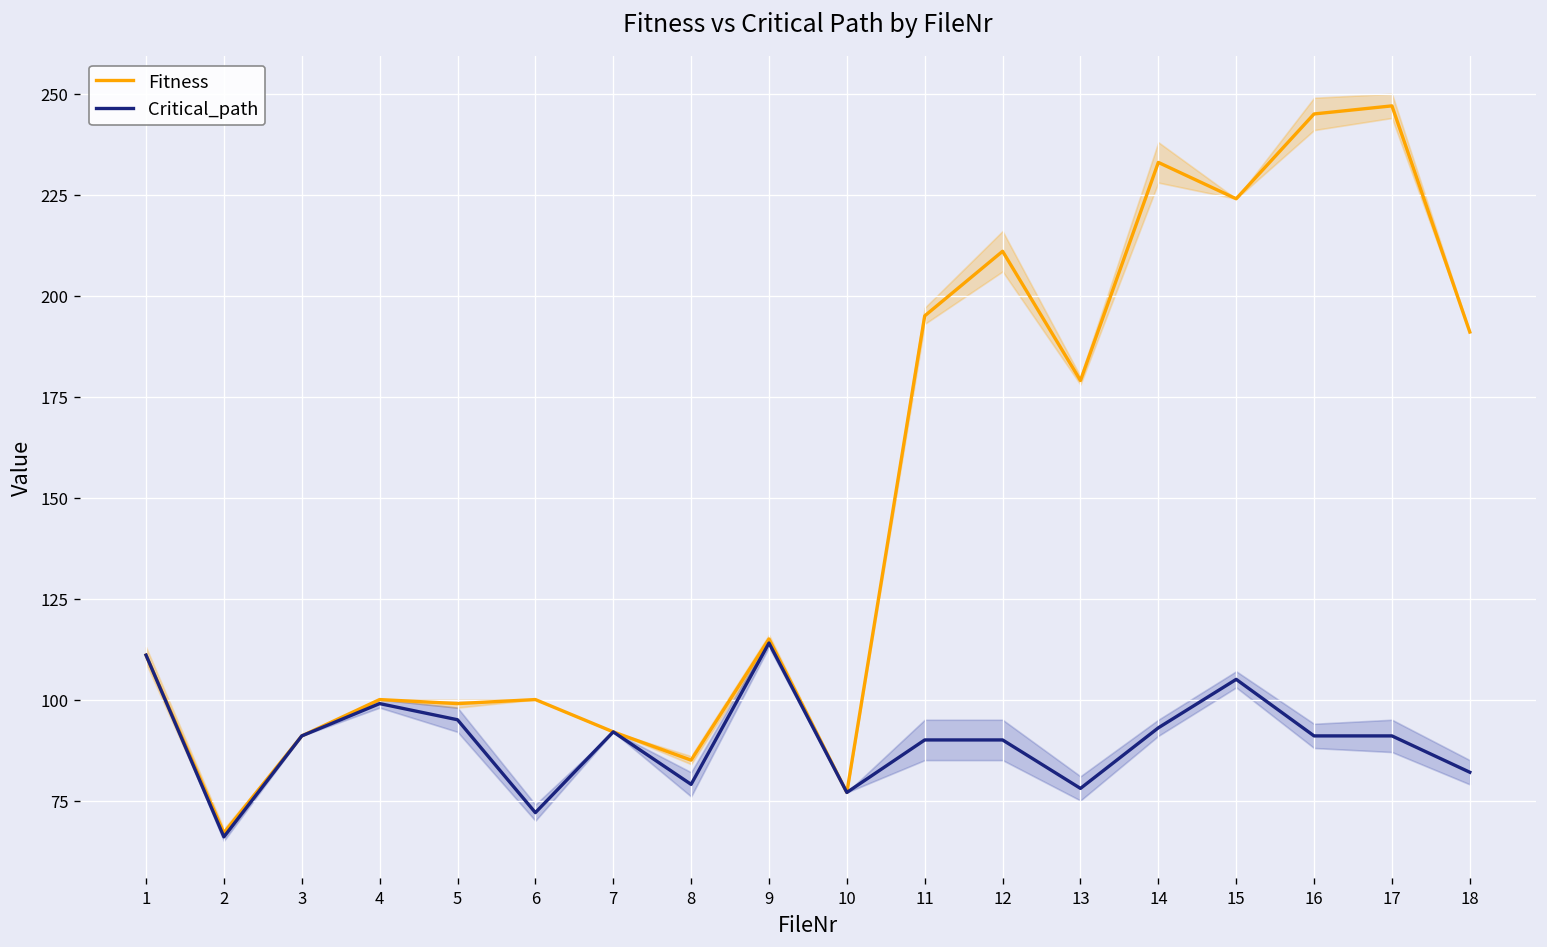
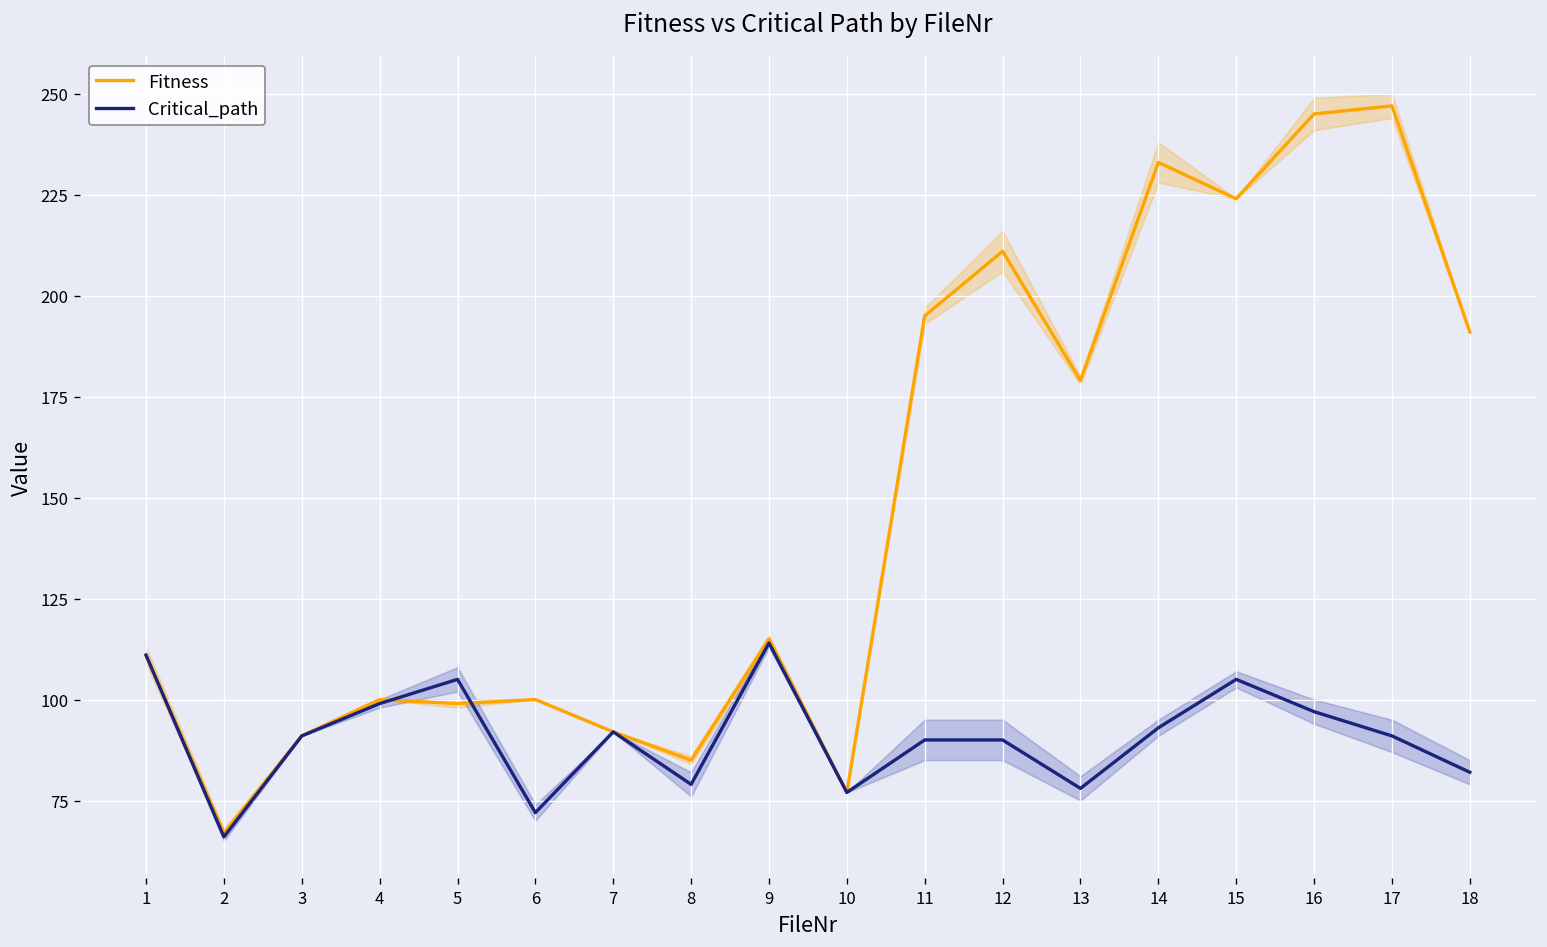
Critical_path, 5: 95 -> 105
Critical_path, 16: 91 -> 97
